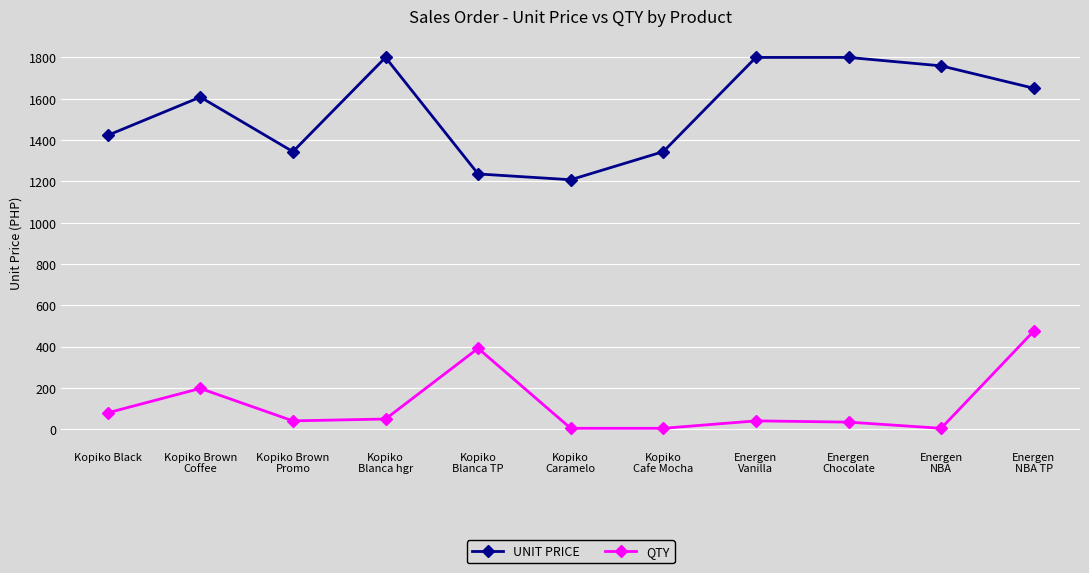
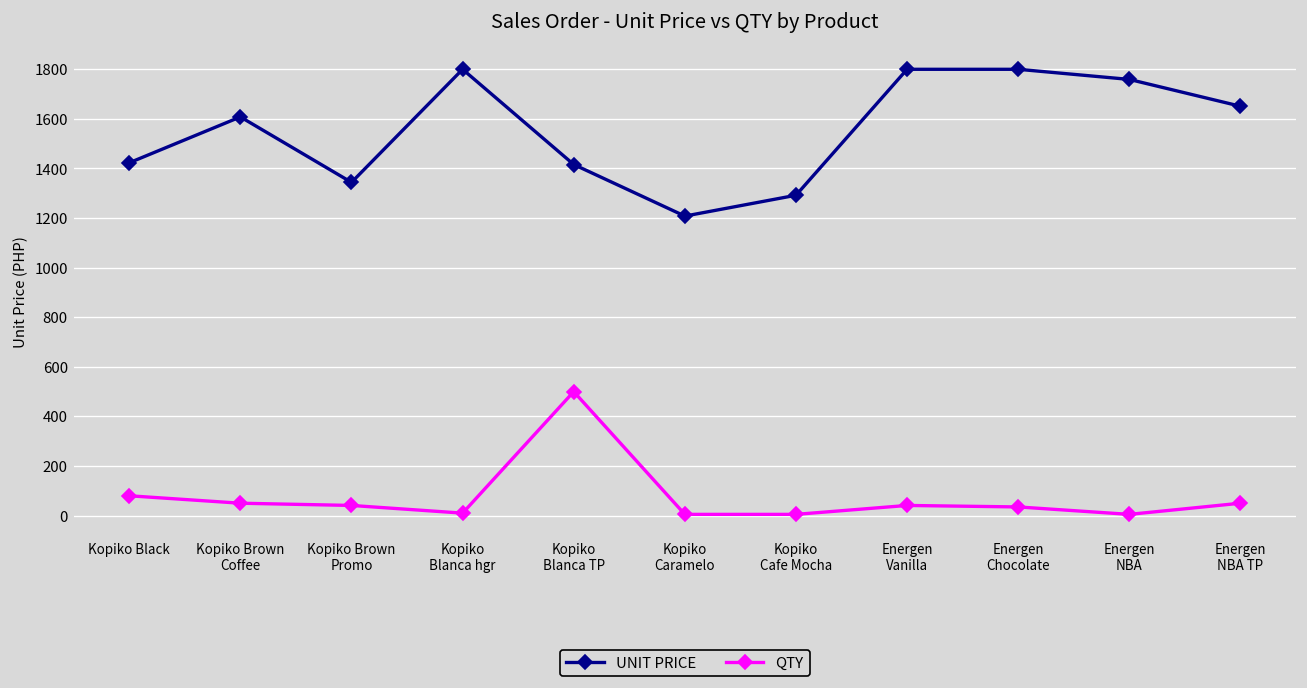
QTY, Kopiko Brown Coffee: 200 -> 50
QTY, Kopiko Blanca hgr: 50 -> 10
UNIT PRICE, Kopiko Blanca TP: 1240 -> 1420
QTY, Kopiko Blanca TP: 390 -> 500
UNIT PRICE, Kopiko Cafe Mocha: 1340 -> 1290
QTY, Energen NBA TP: 480 -> 50
